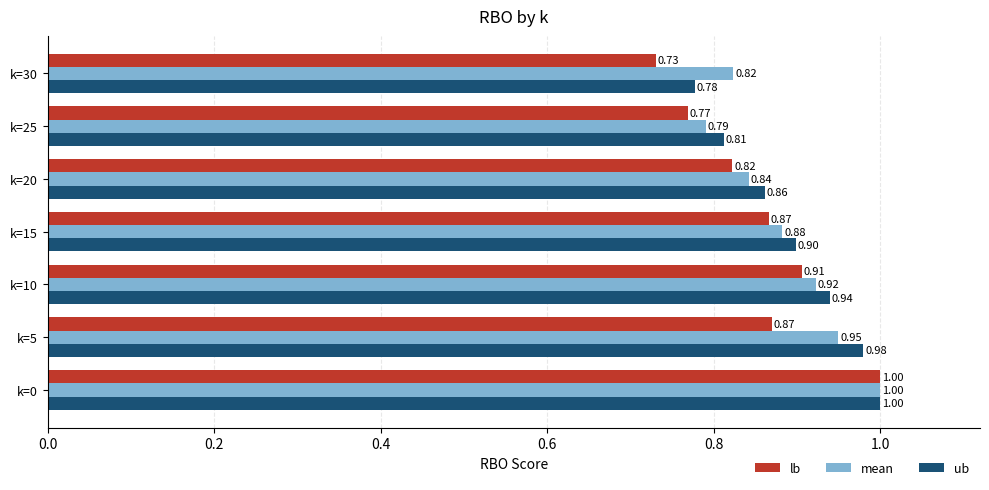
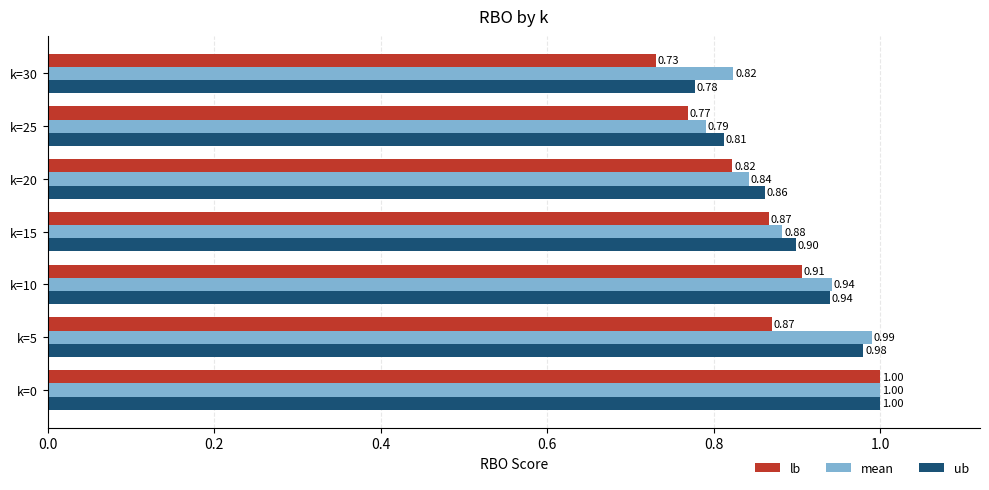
mean, k=10: 0.92 -> 0.94
mean, k=5: 0.95 -> 0.99
